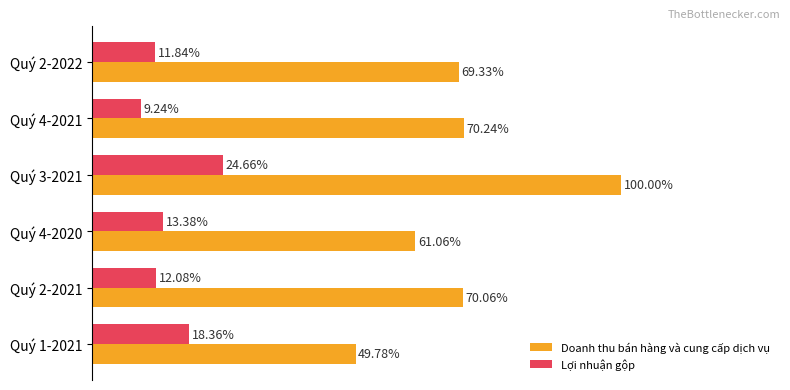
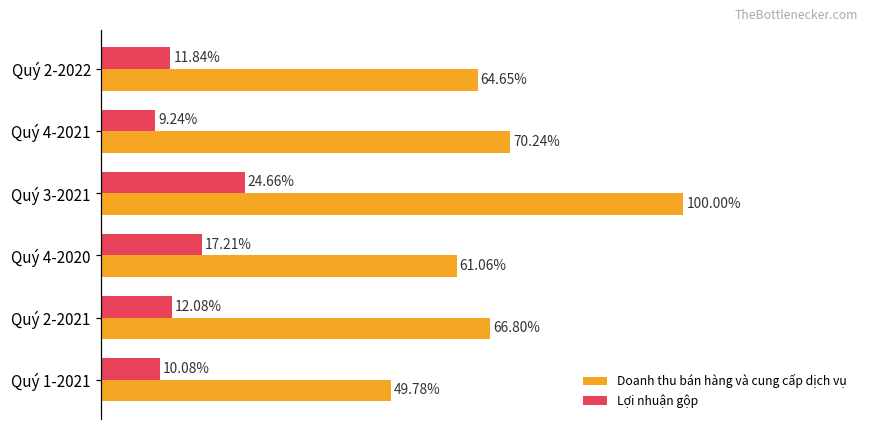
Doanh thu bán hàng và cung cấp dịch vụ, Quý 2-2022: 69.33% -> 64.65%
Lợi nhuận gộp, Quý 4-2020: 13.38% -> 17.21%
Doanh thu bán hàng và cung cấp dịch vụ, Quý 2-2021: 70.06% -> 66.80%
Lợi nhuận gộp, Quý 1-2021: 18.36% -> 10.08%
